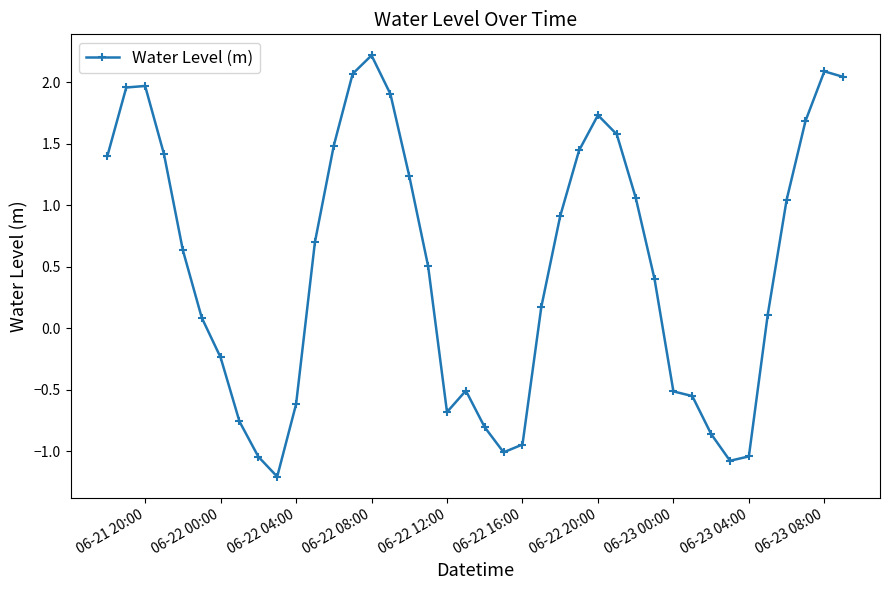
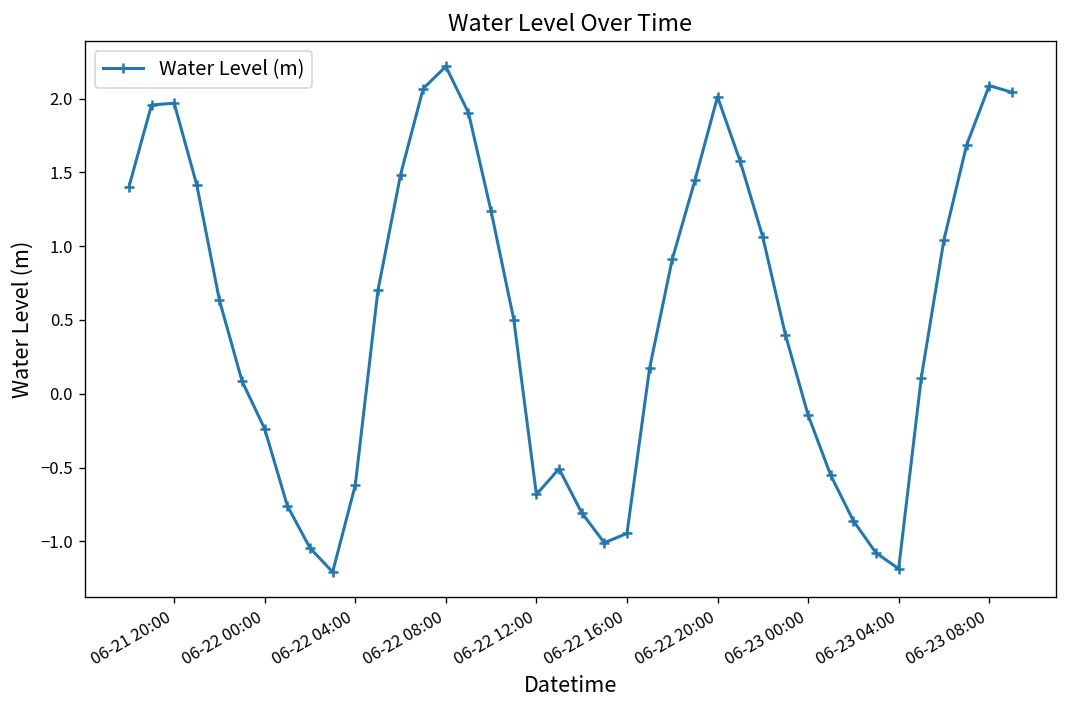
06-22 20:00: 1.73 -> 2.01
06-23 00:00: -0.51 -> -0.14
06-23 04:00: -1.04 -> -1.19
